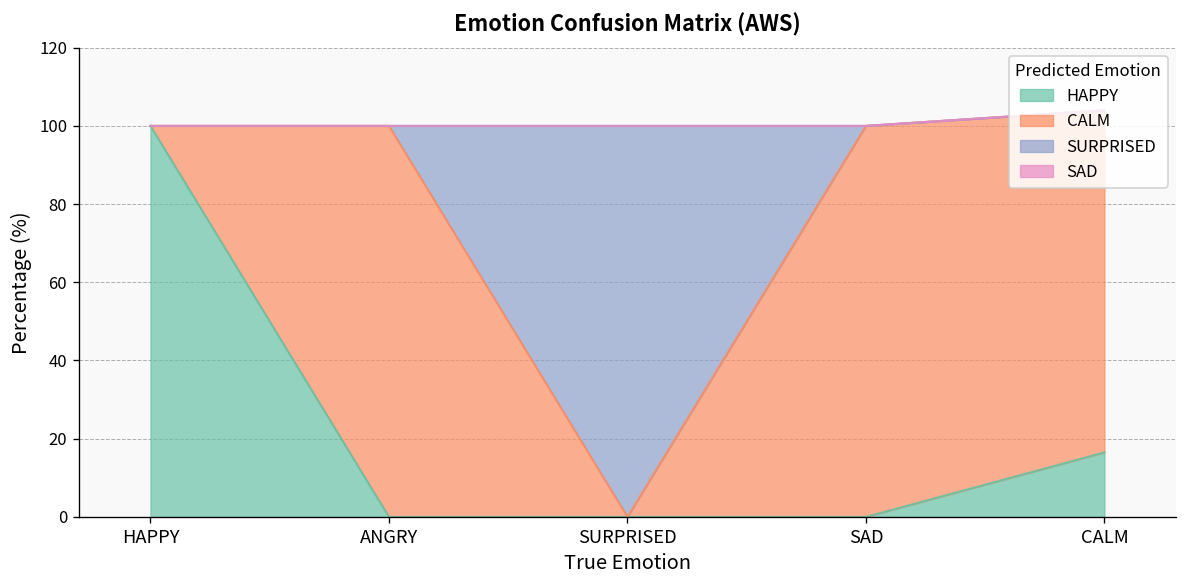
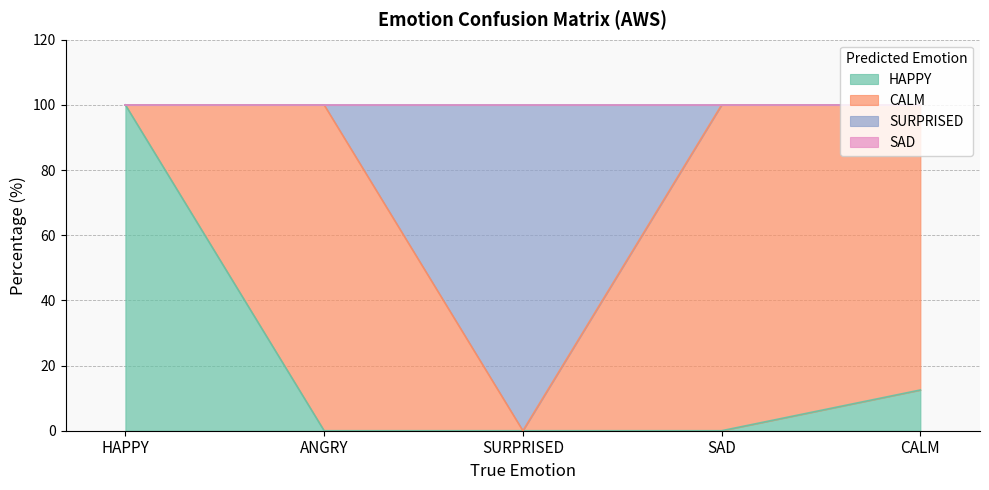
HAPPY, CALM: 17 -> 13
